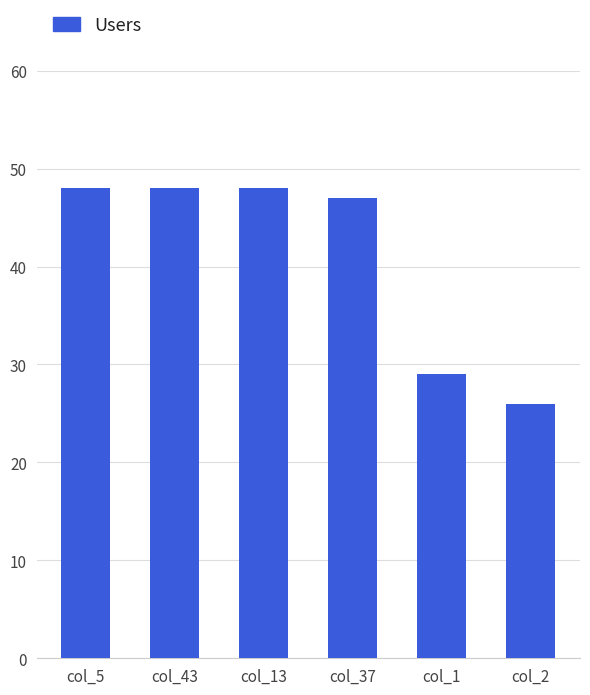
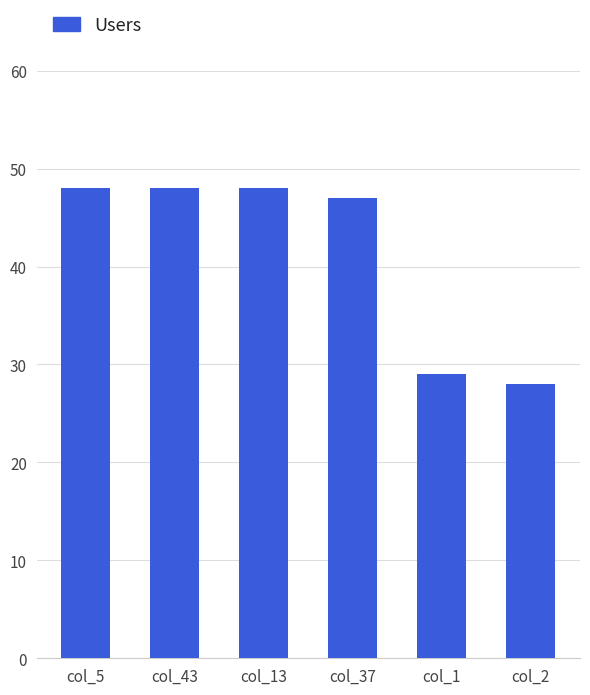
col_2: 26 -> 28
